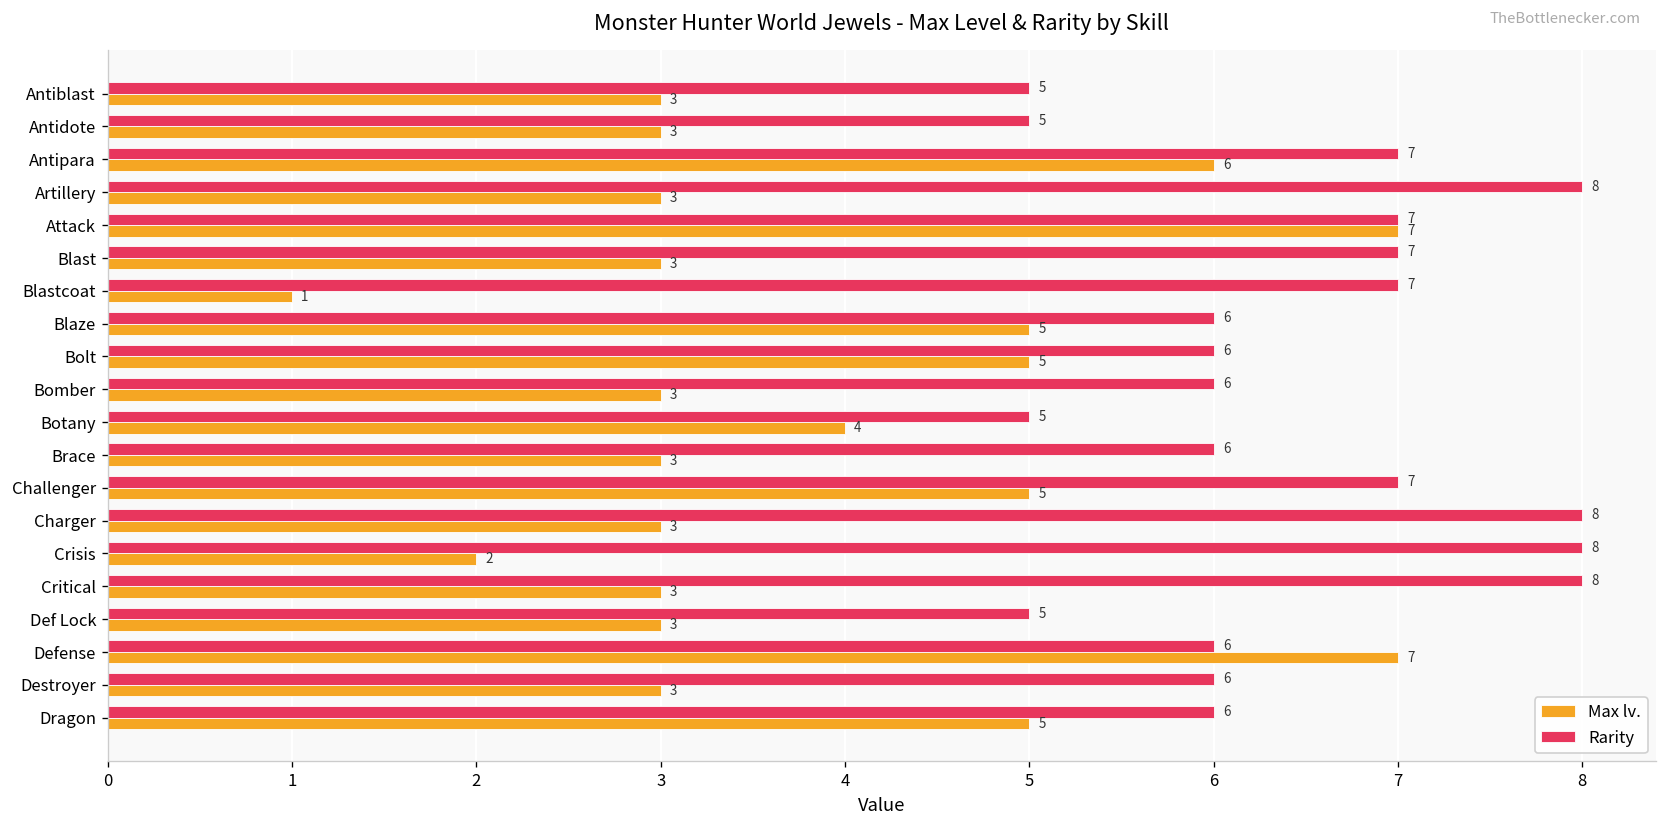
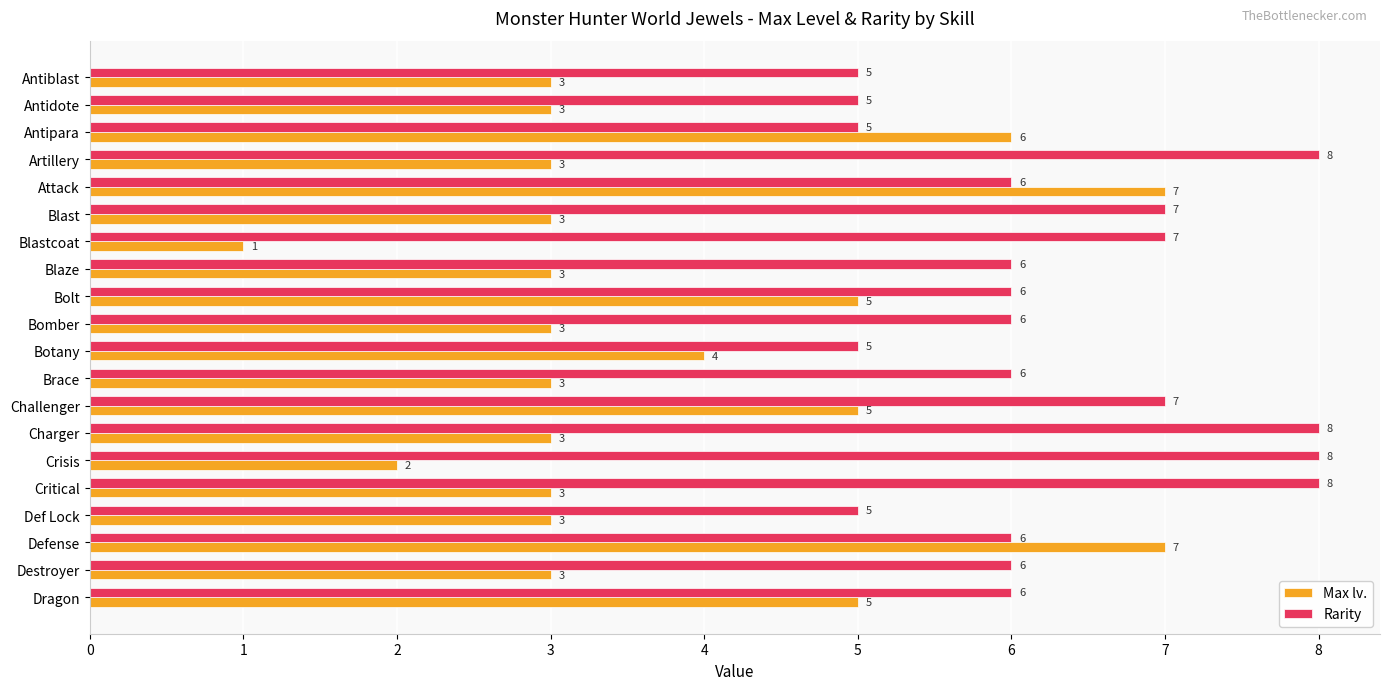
Rarity, Antipara: 7 -> 5
Rarity, Attack: 7 -> 6
Max lv., Blaze: 5 -> 3
